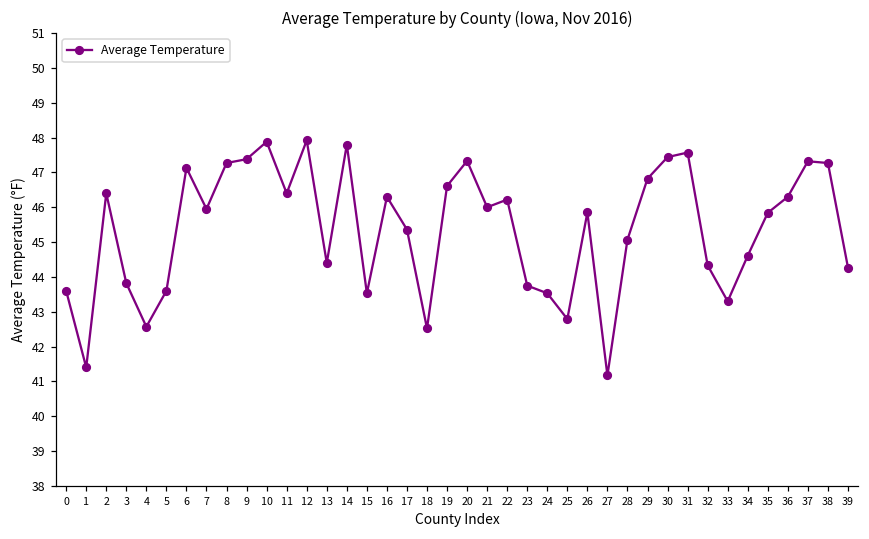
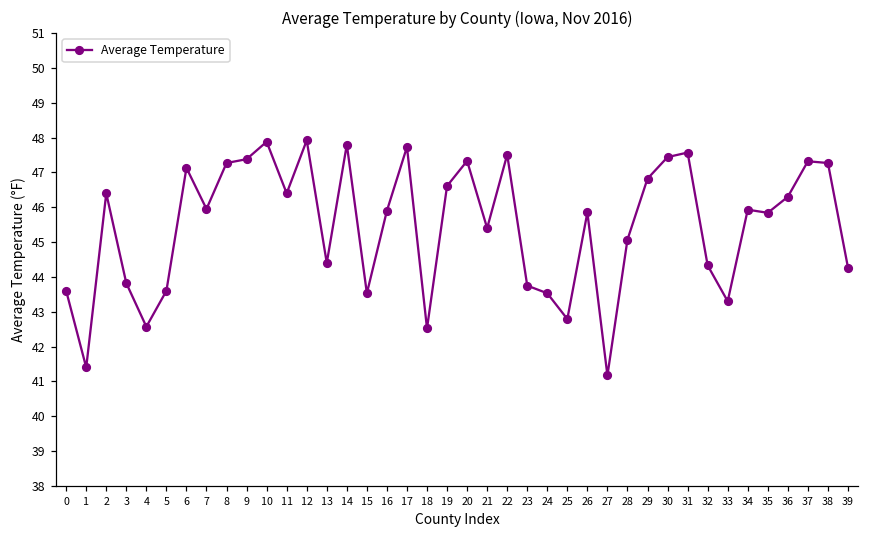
16: 46.3 -> 45.9
17: 45.4 -> 47.7
21: 46.0 -> 45.4
22: 46.2 -> 47.5
34: 44.6 -> 45.9
